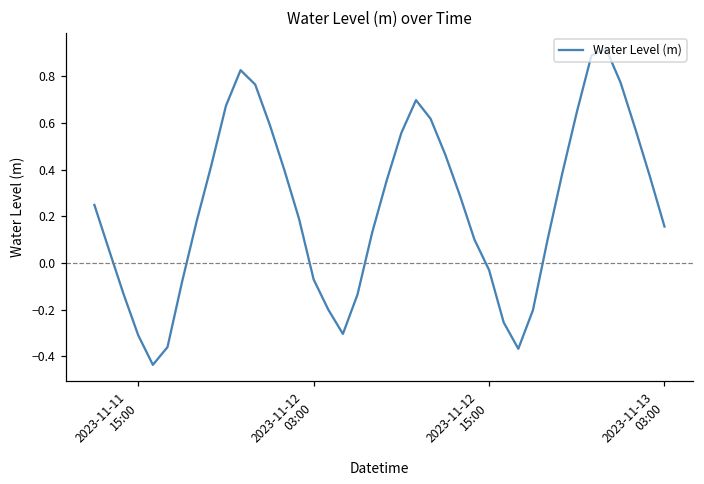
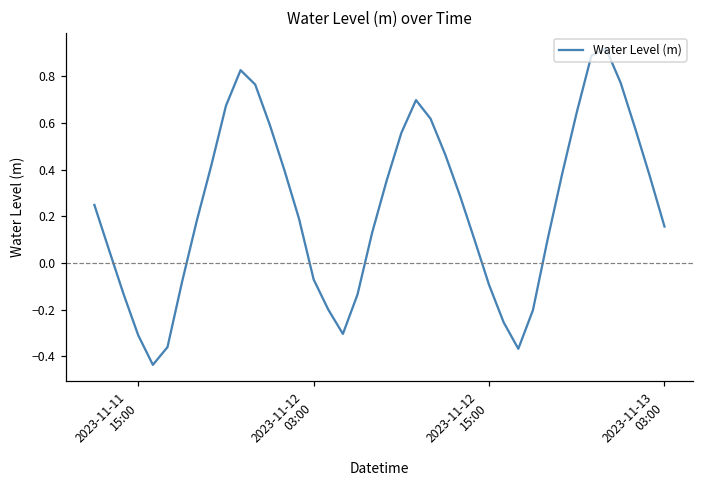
2023-11-12 15:00: -0.03 -> -0.09
